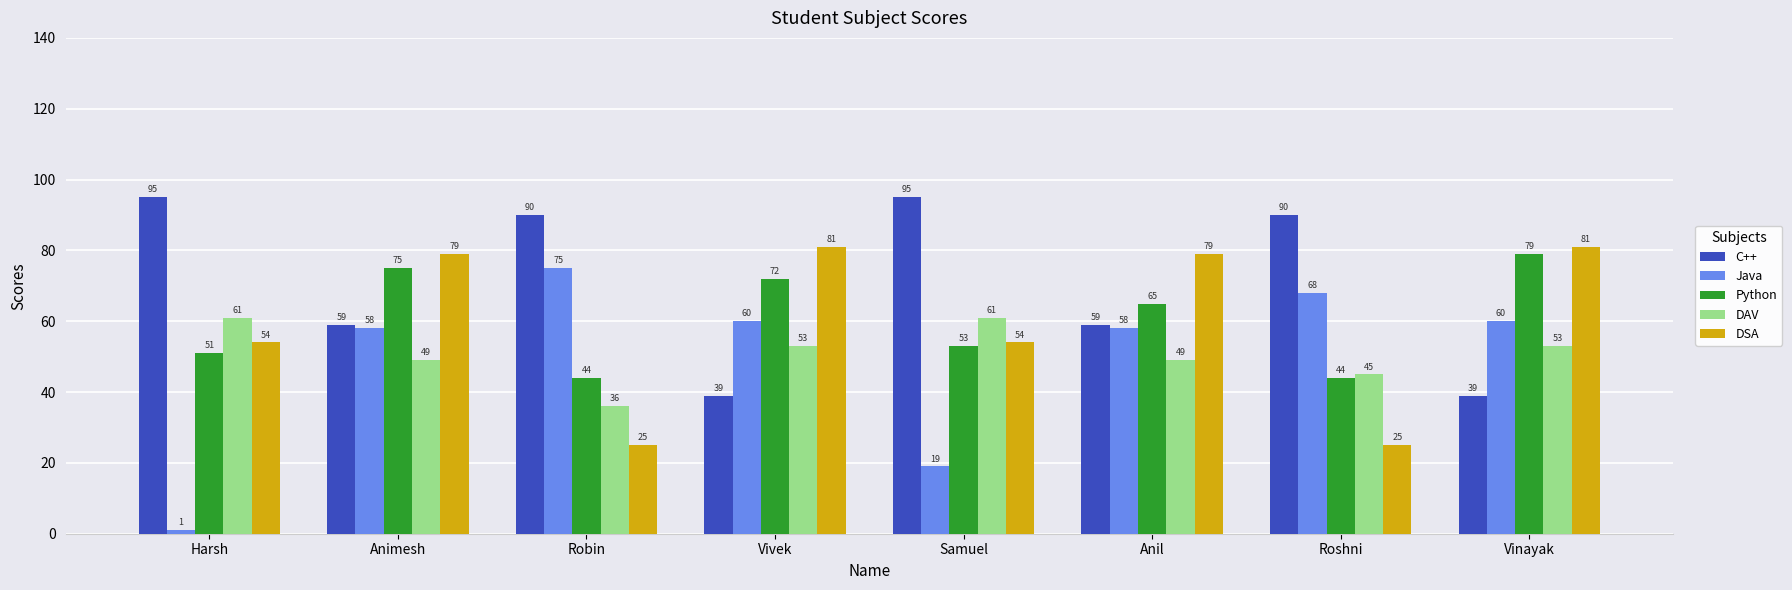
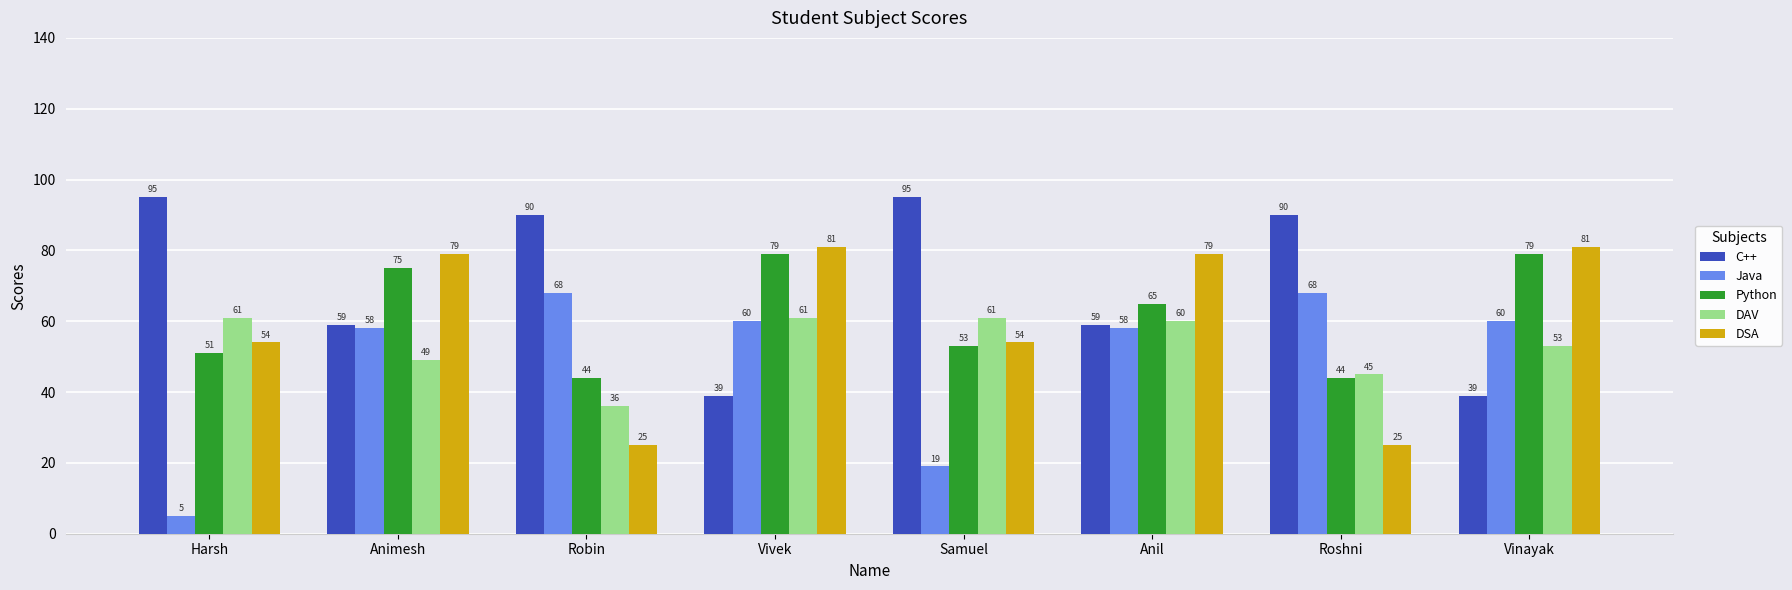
Java, Harsh: 1 -> 5
Java, Robin: 75 -> 68
Python, Vivek: 72 -> 79
DAV, Vivek: 53 -> 61
DAV, Anil: 49 -> 60
